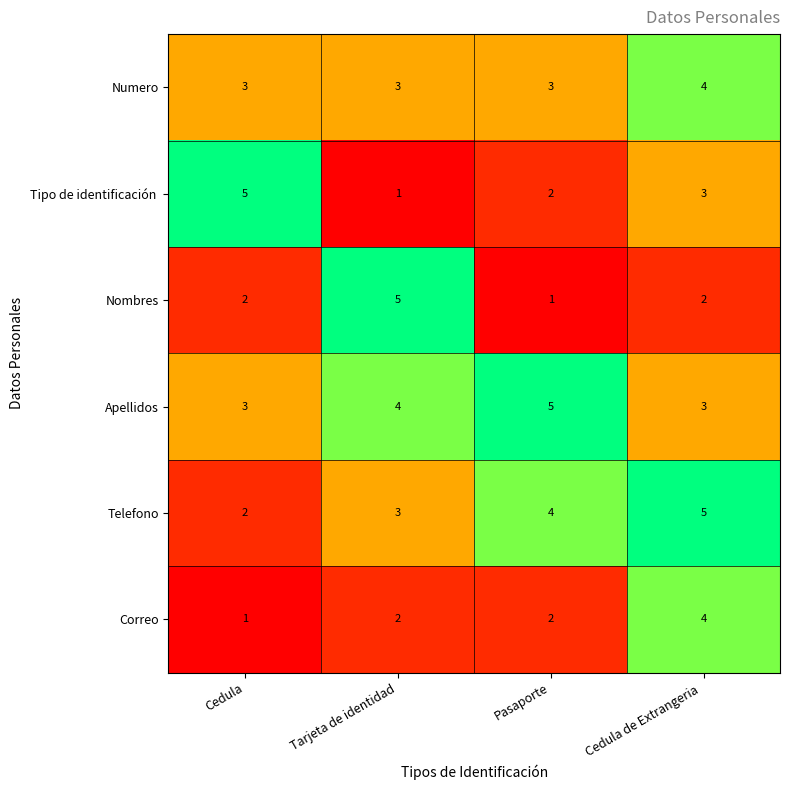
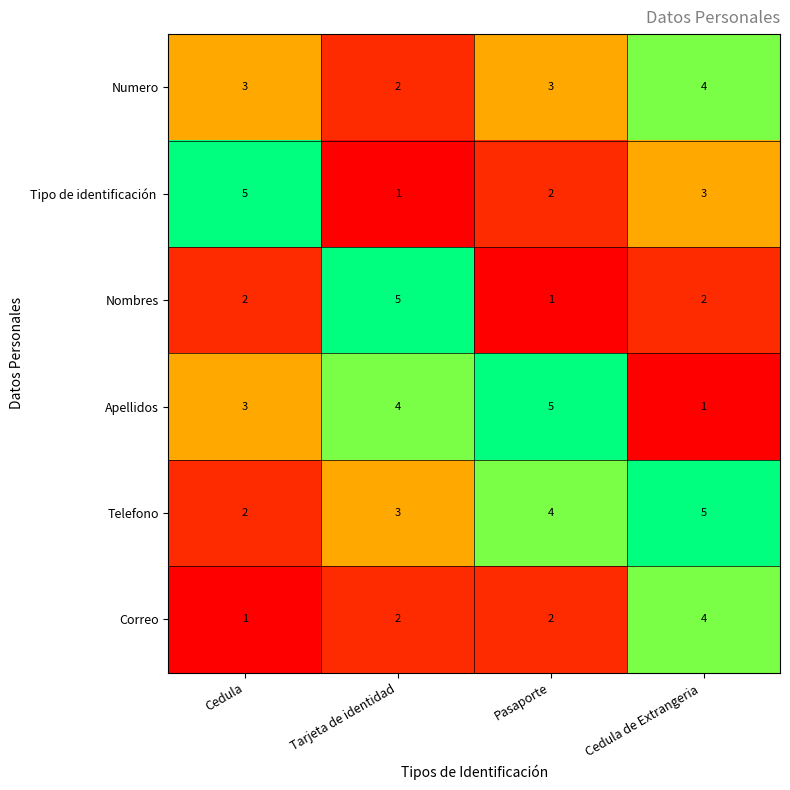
Numero, Tarjeta de identidad: 3 -> 2
Apellidos, Cedula de Extrangeria: 3 -> 1
